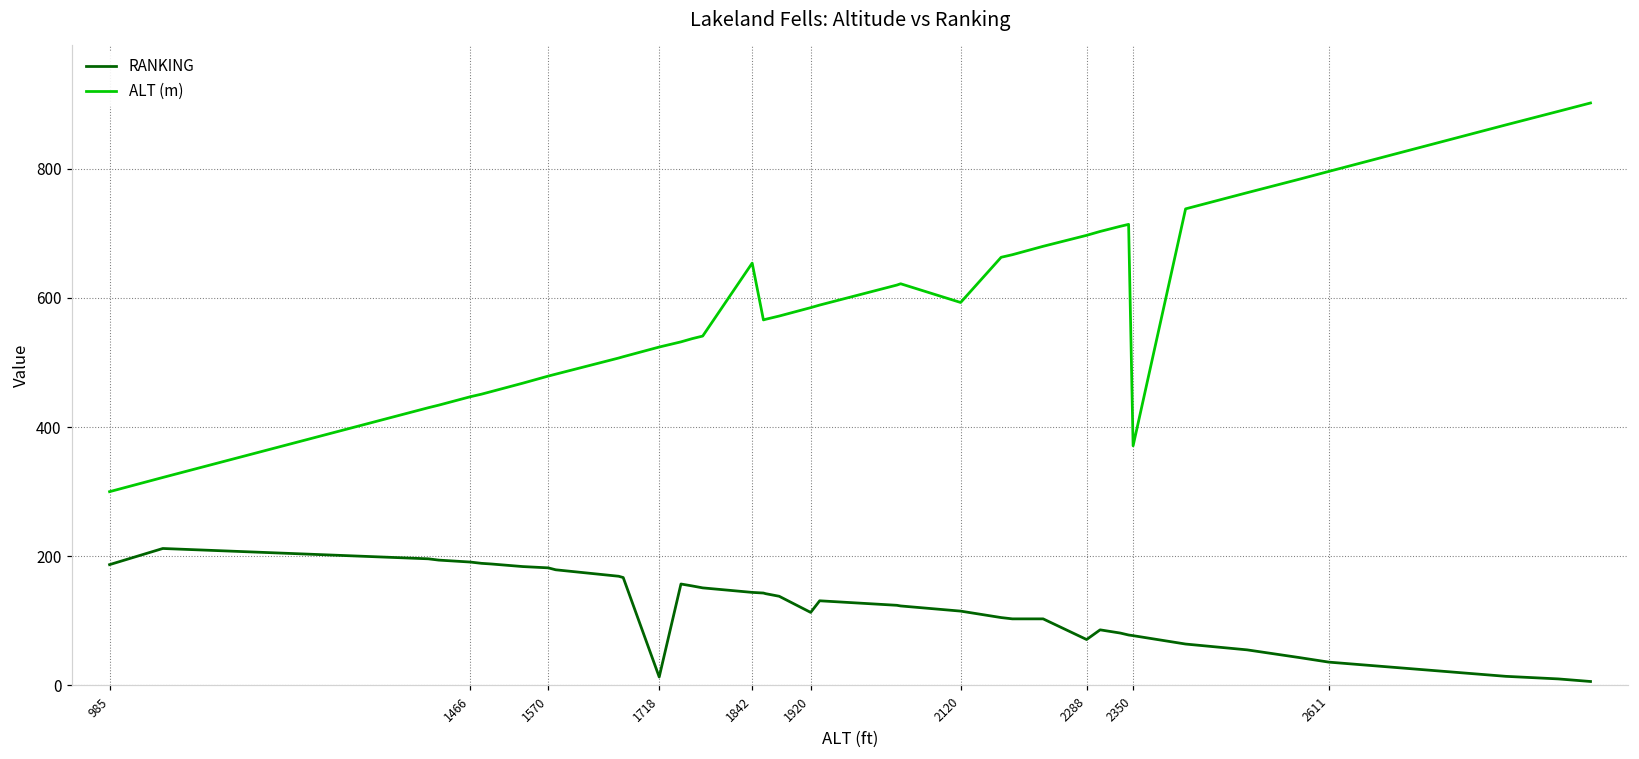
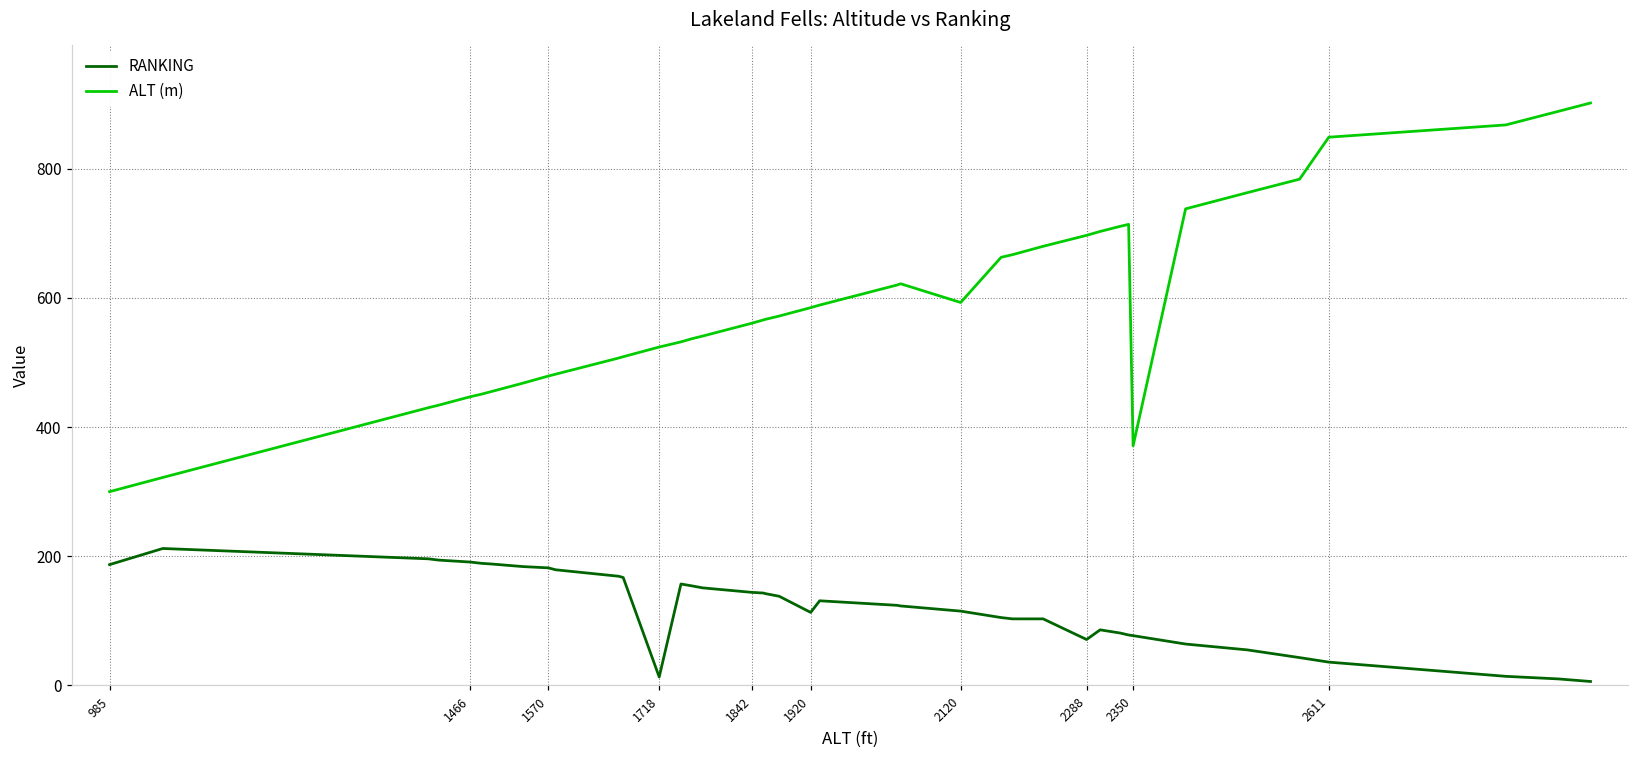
ALT (m), 1842: 650 -> 560
ALT (m), 2611: 800 -> 850
